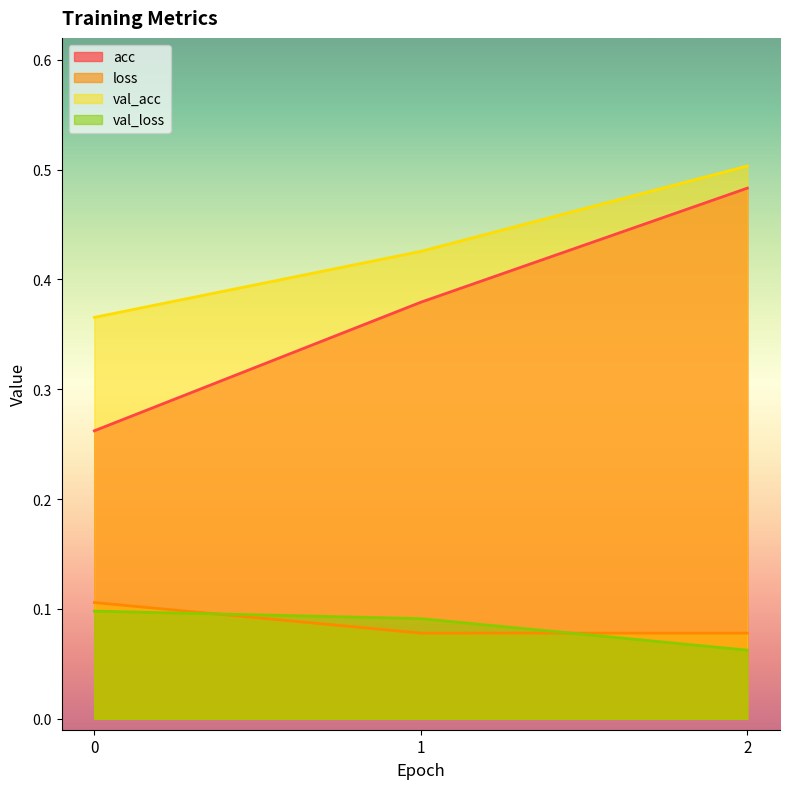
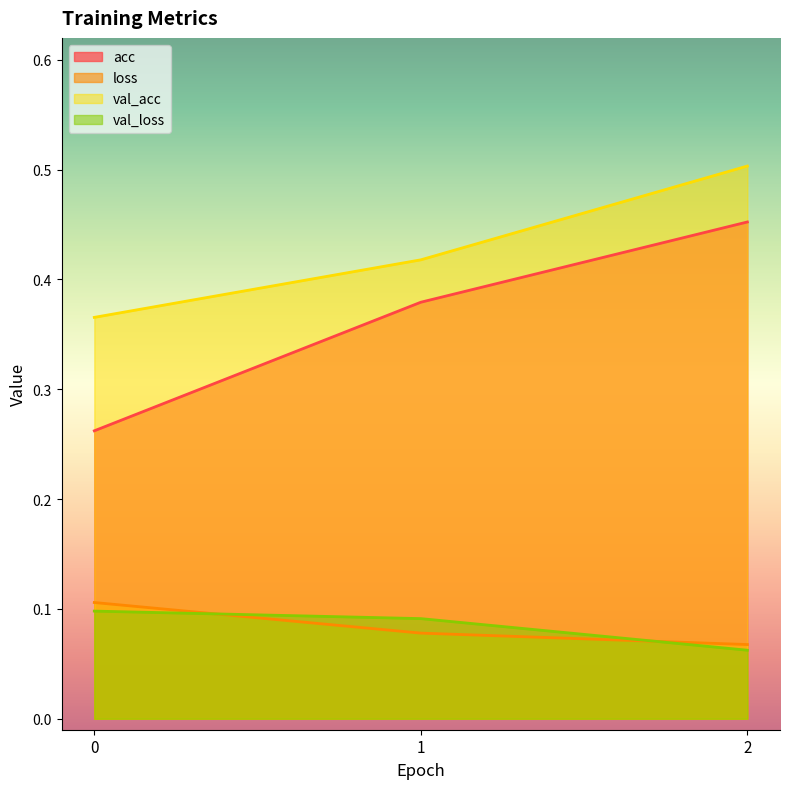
val_acc, 1: 0.426 -> 0.418
acc, 2: 0.483 -> 0.452
loss, 2: 0.078 -> 0.068
